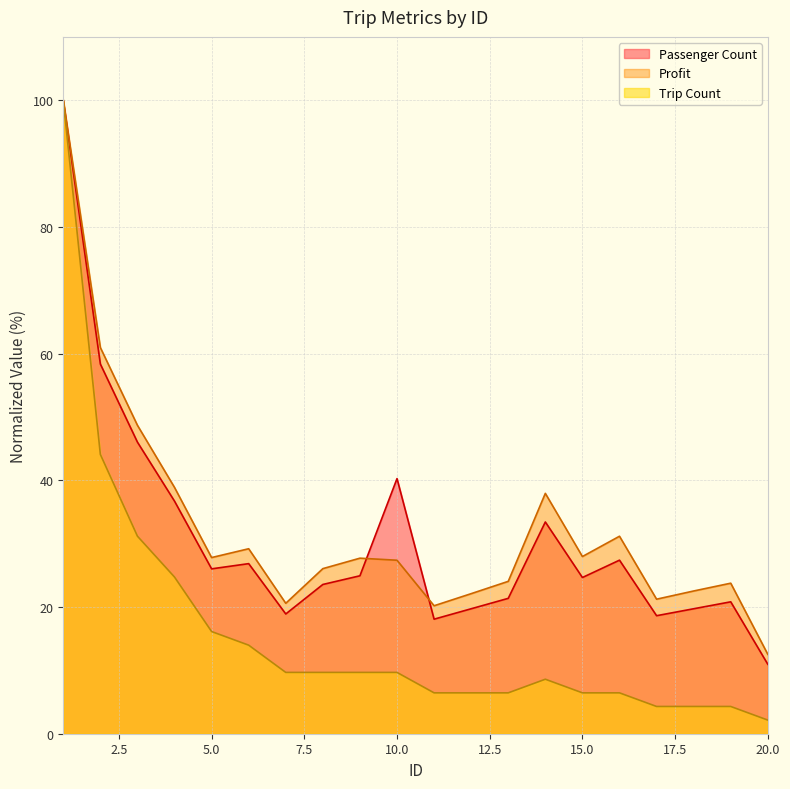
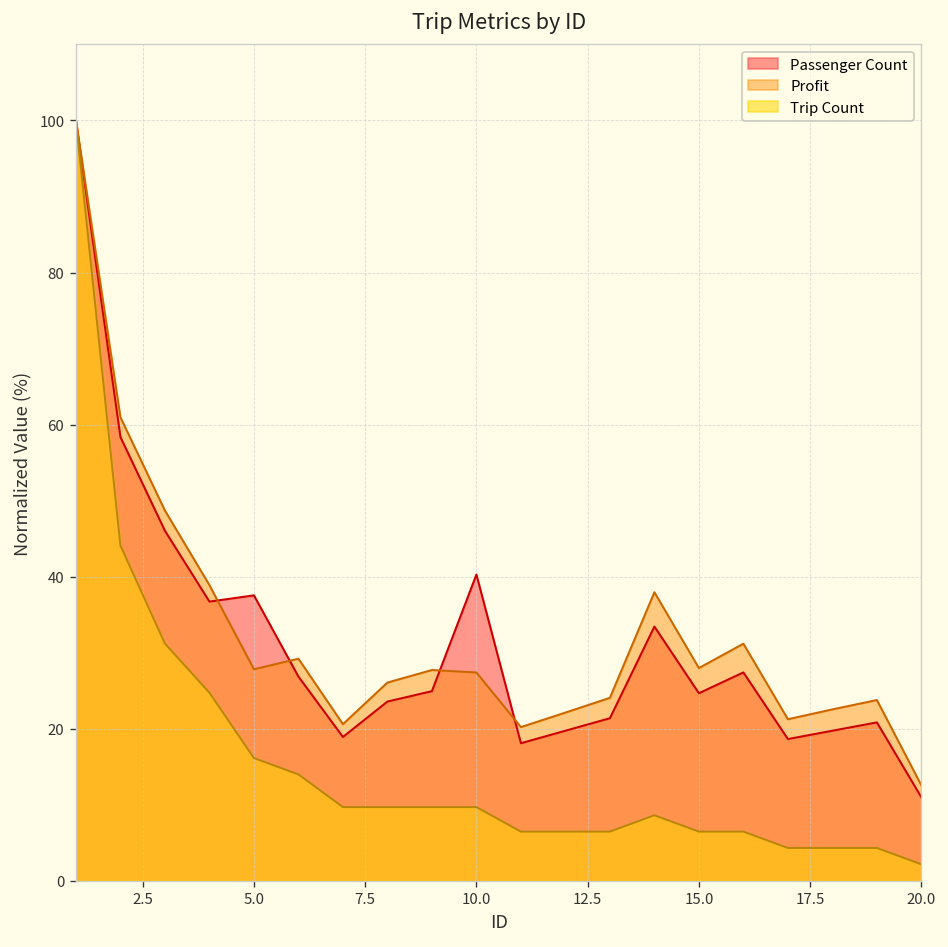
Passenger Count, 5.0: 26 -> 38
